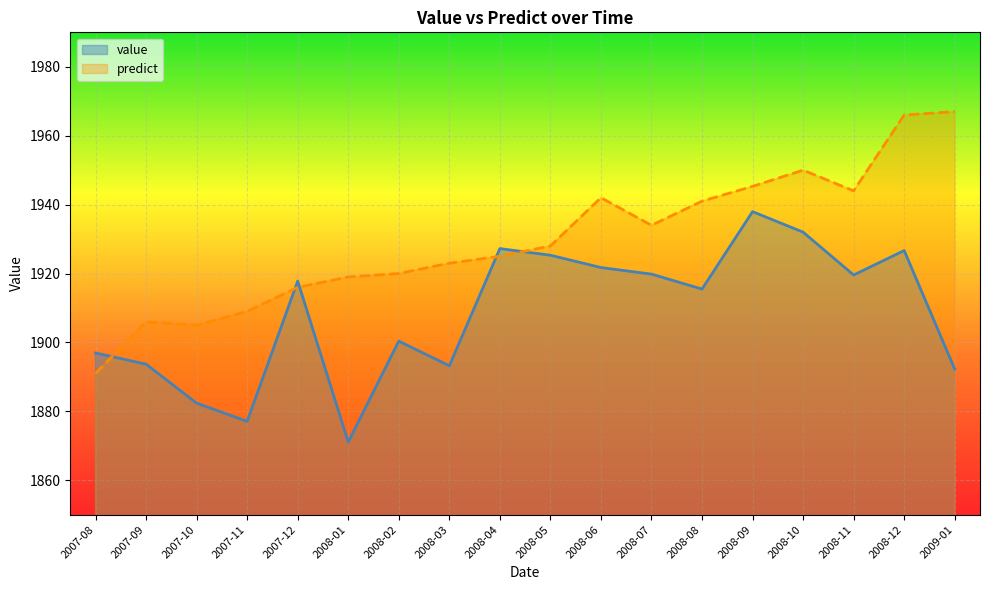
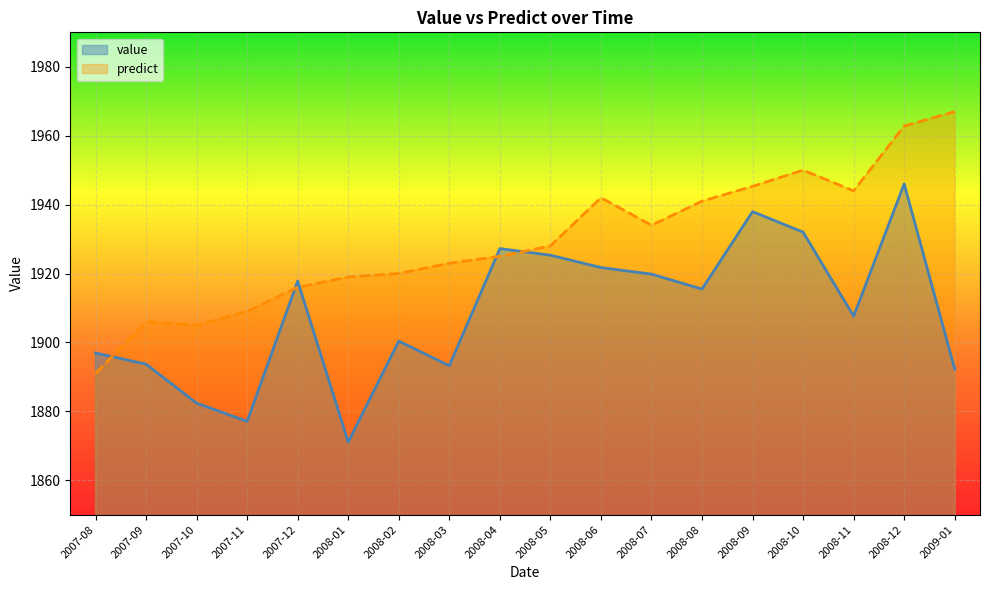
value, 2008-11: 1920 -> 1908
value, 2008-12: 1927 -> 1946
predict, 2008-12: 1966 -> 1963
